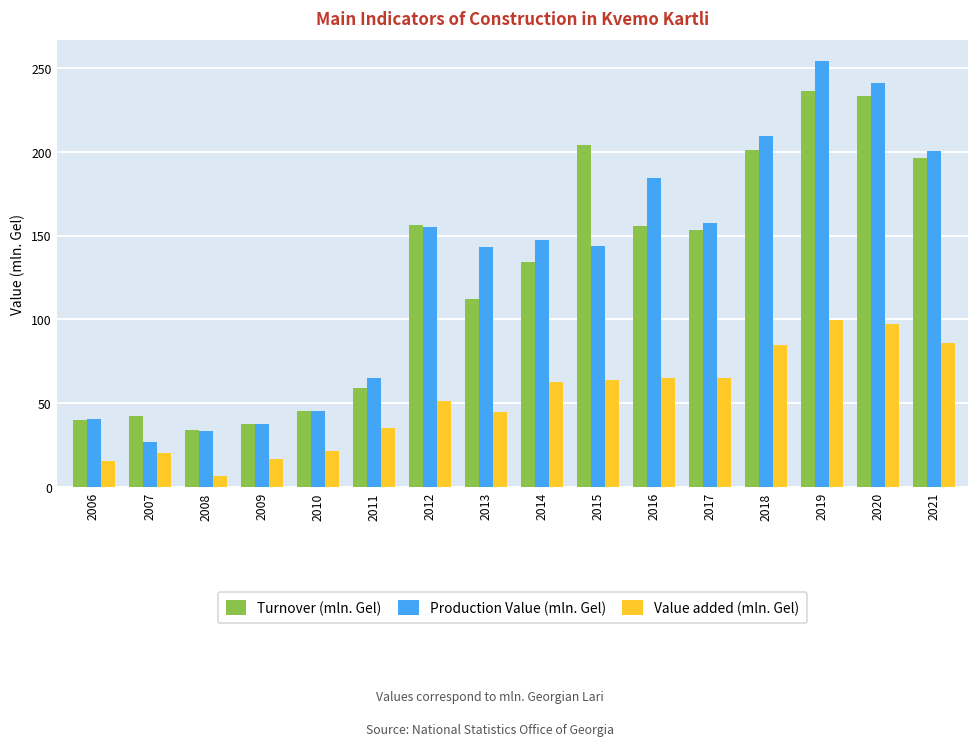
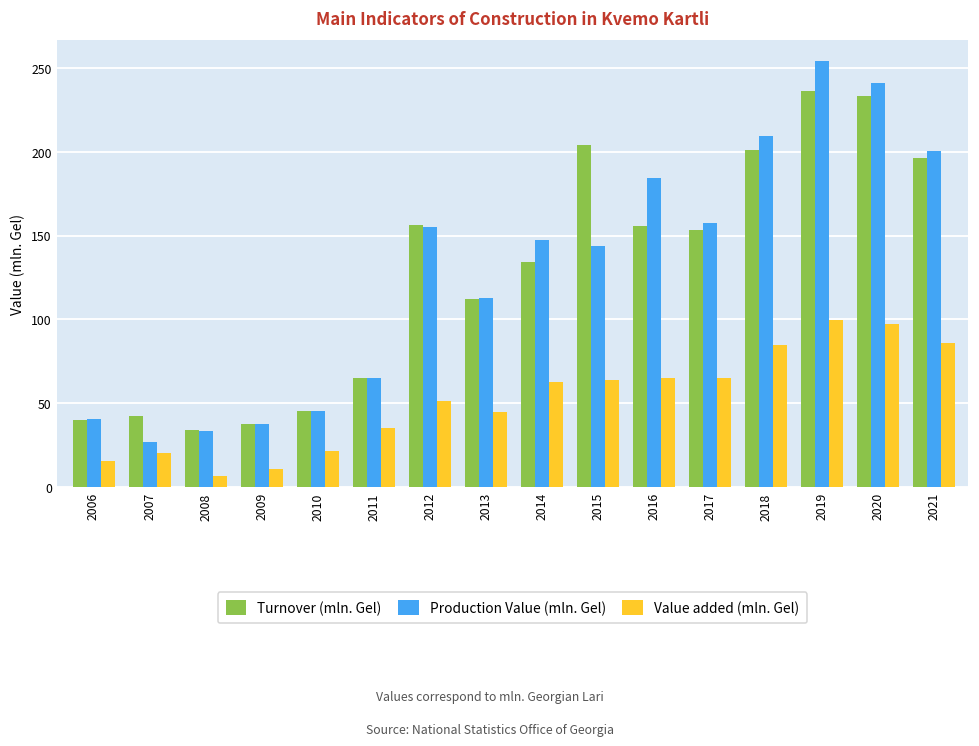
Value added (mln. Gel), 2009: 17 -> 11
Turnover (mln. Gel), 2011: 59 -> 65
Production Value (mln. Gel), 2013: 143 -> 113
